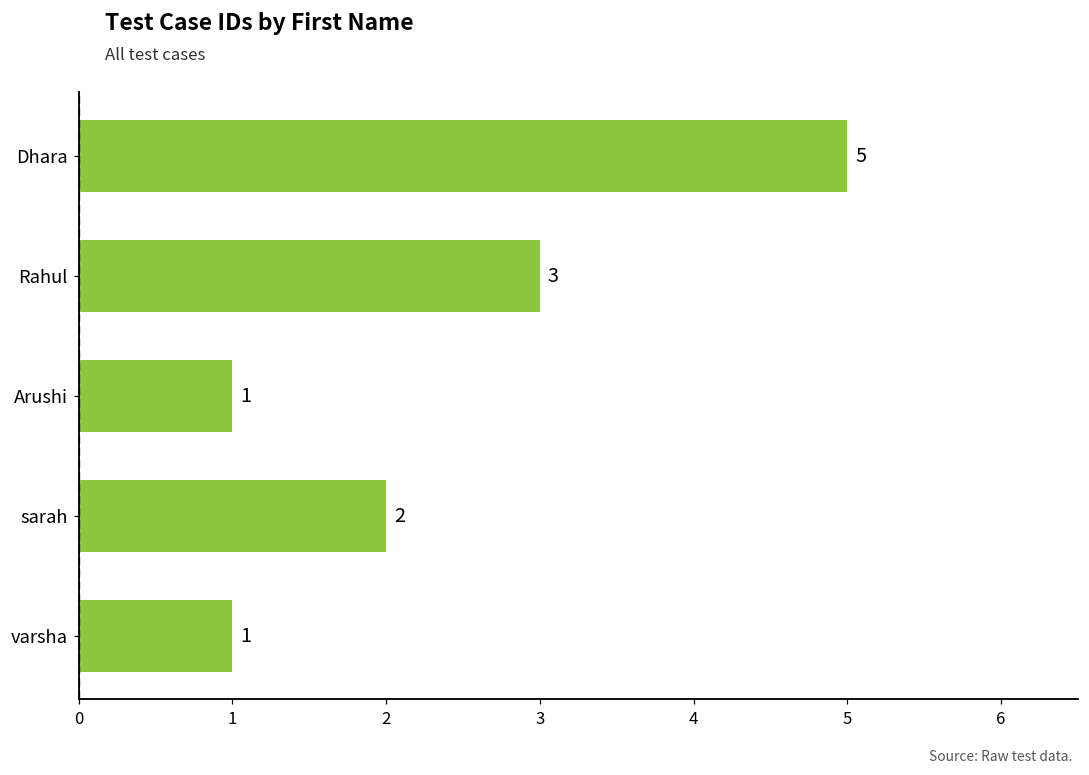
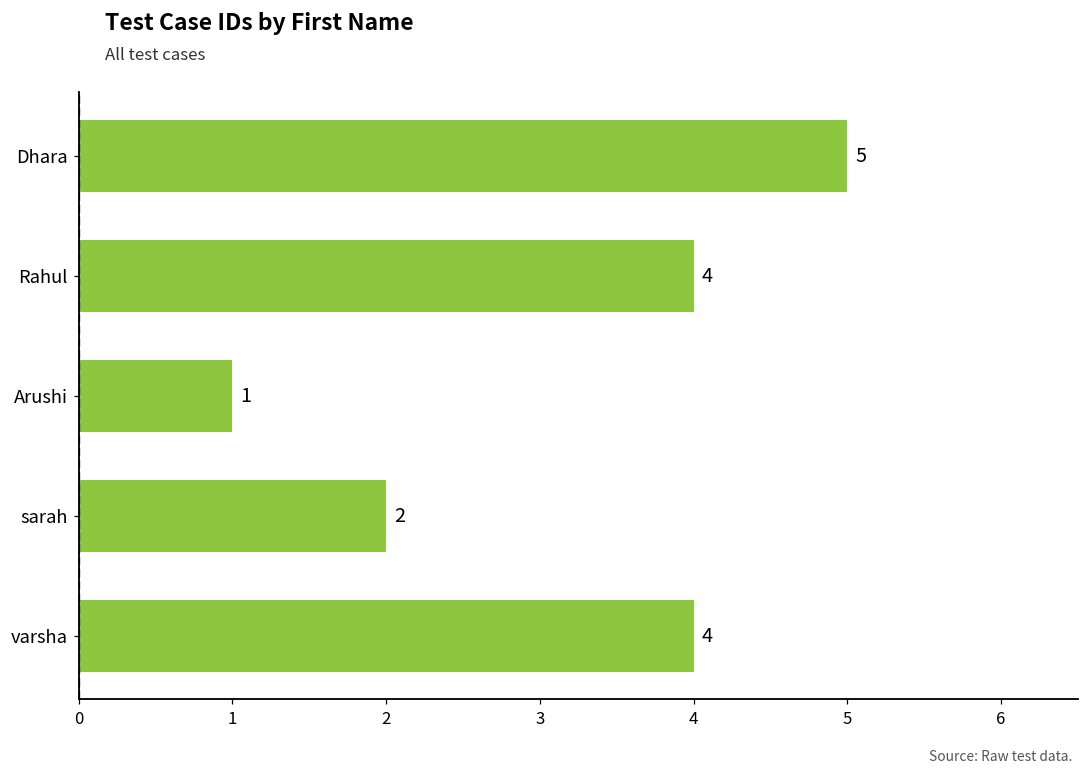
Rahul: 3 -> 4
varsha: 1 -> 4
